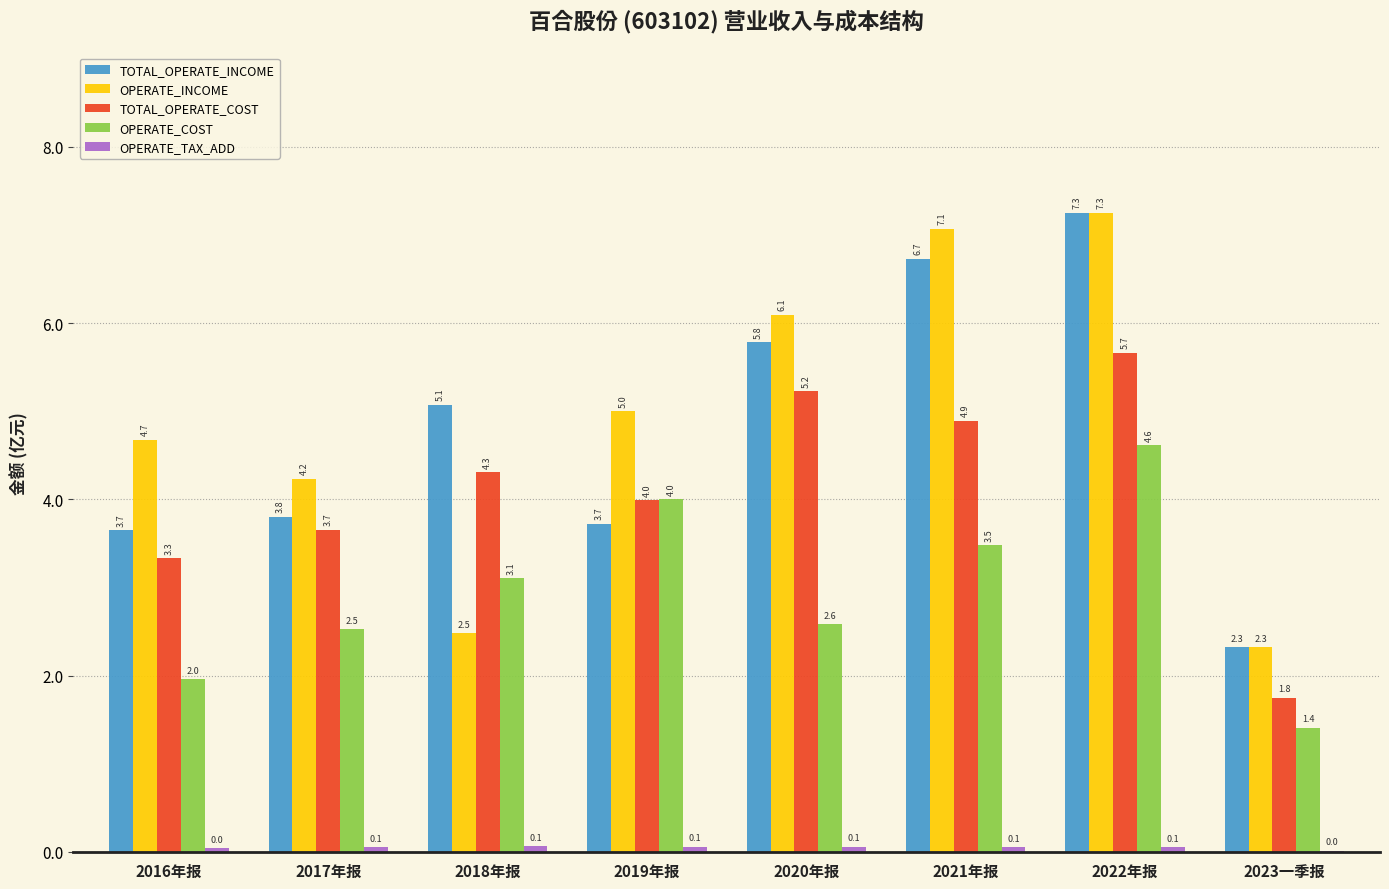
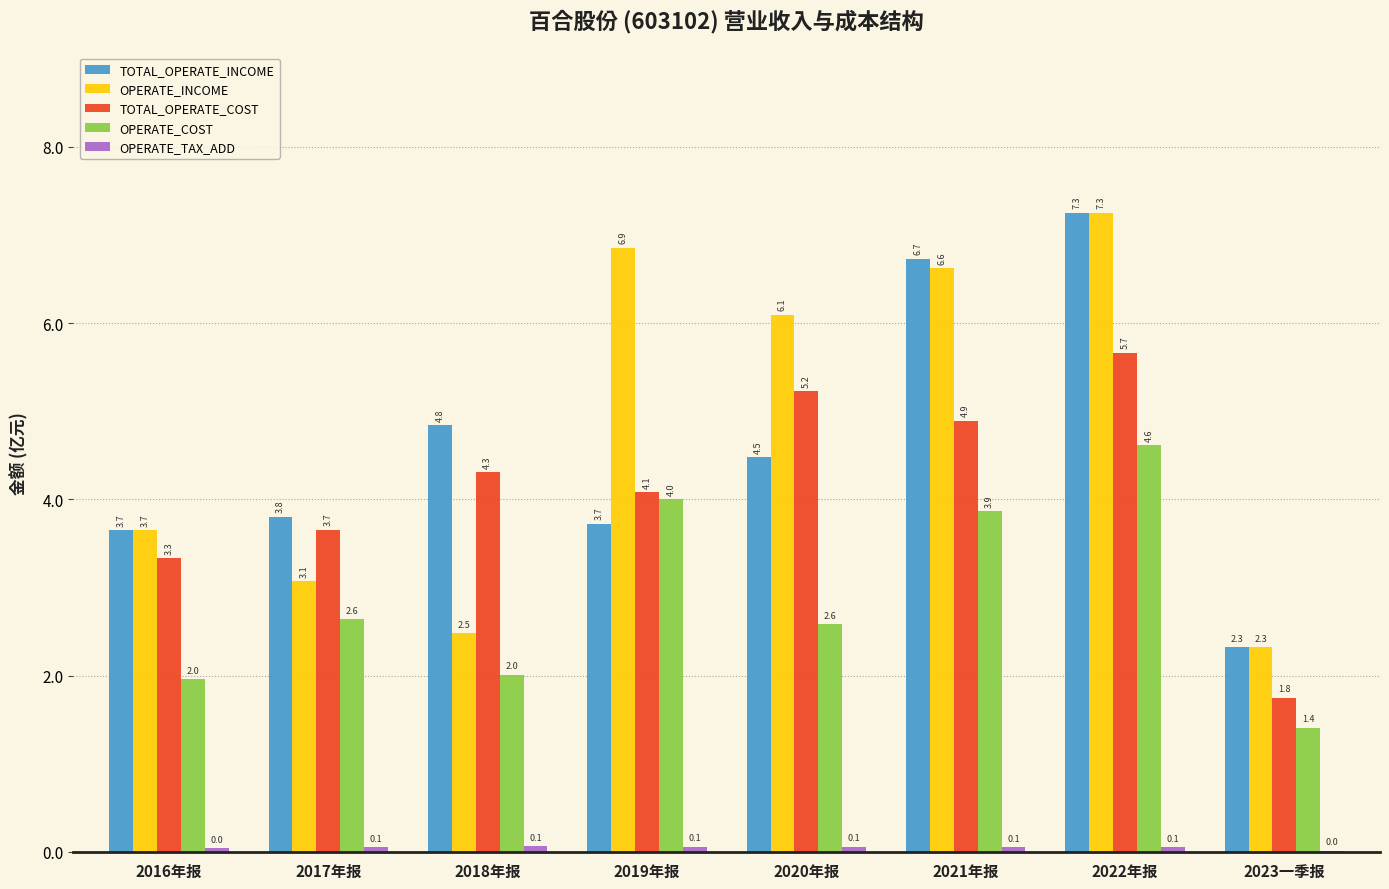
OPERATE_INCOME, 2016年报: 4.7 -> 3.7
OPERATE_INCOME, 2017年报: 4.2 -> 3.1
OPERATE_COST, 2017年报: 2.5 -> 2.6
TOTAL_OPERATE_INCOME, 2018年报: 5.1 -> 4.8
OPERATE_COST, 2018年报: 3.1 -> 2.0
OPERATE_INCOME, 2019年报: 5.0 -> 6.9
TOTAL_OPERATE_COST, 2019年报: 4.0 -> 4.1
TOTAL_OPERATE_INCOME, 2020年报: 5.8 -> 4.5
OPERATE_INCOME, 2021年报: 7.1 -> 6.6
OPERATE_COST, 2021年报: 3.5 -> 3.9
